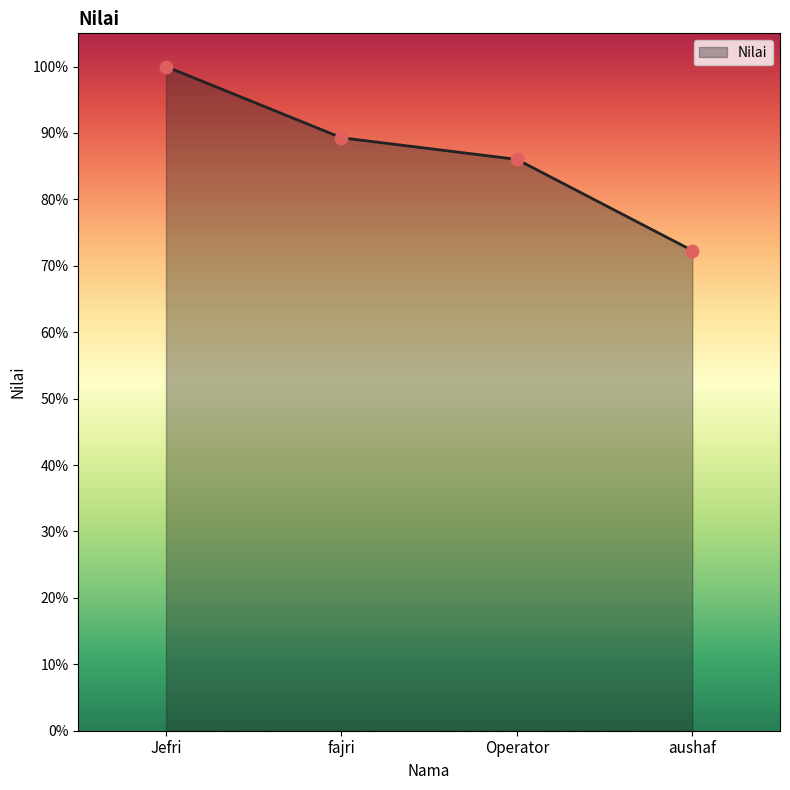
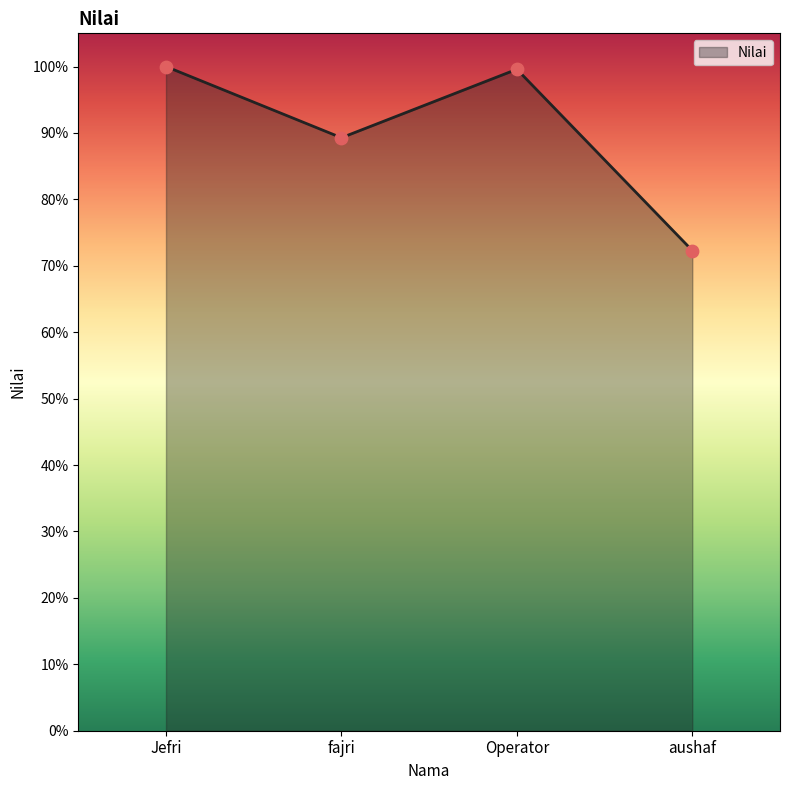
Operator: 86% -> 100%
